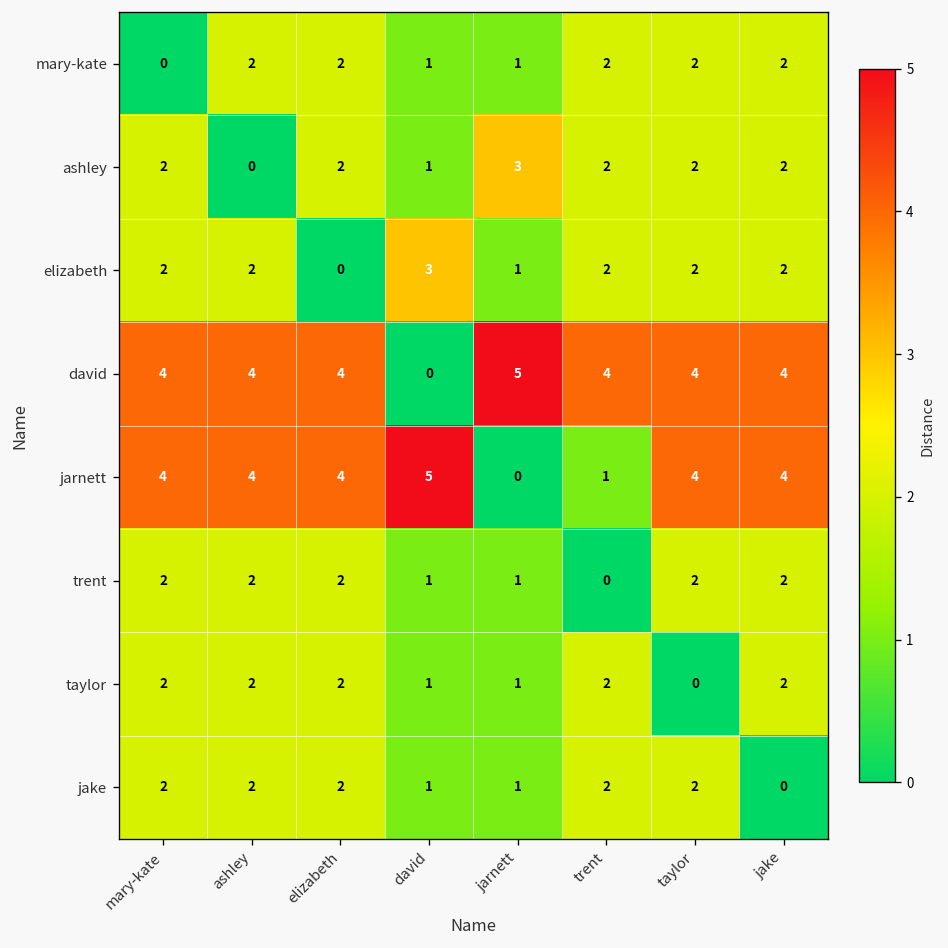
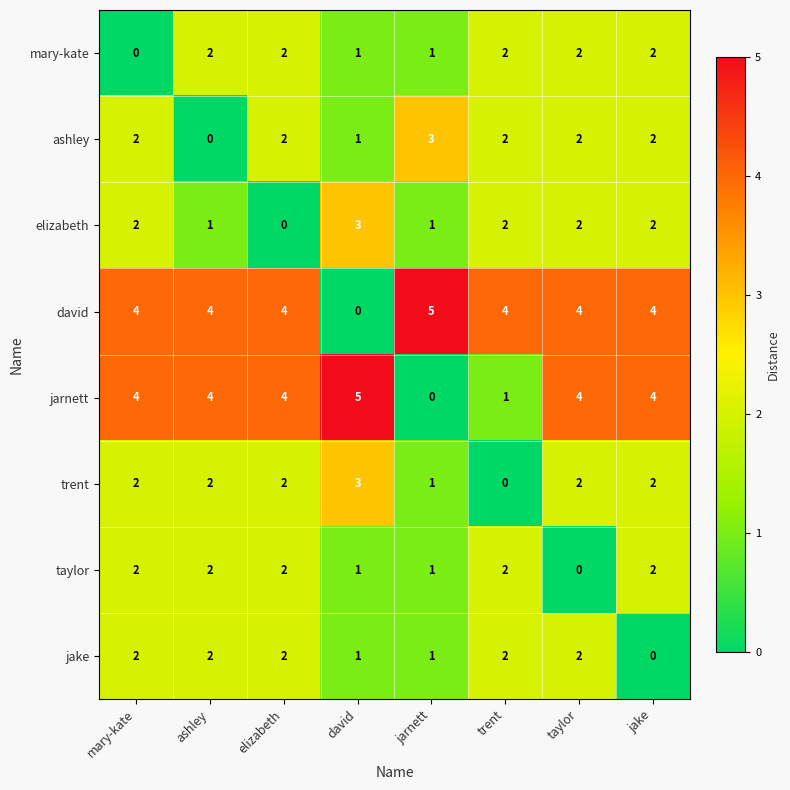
elizabeth, ashley: 2 -> 1
trent, david: 1 -> 3
